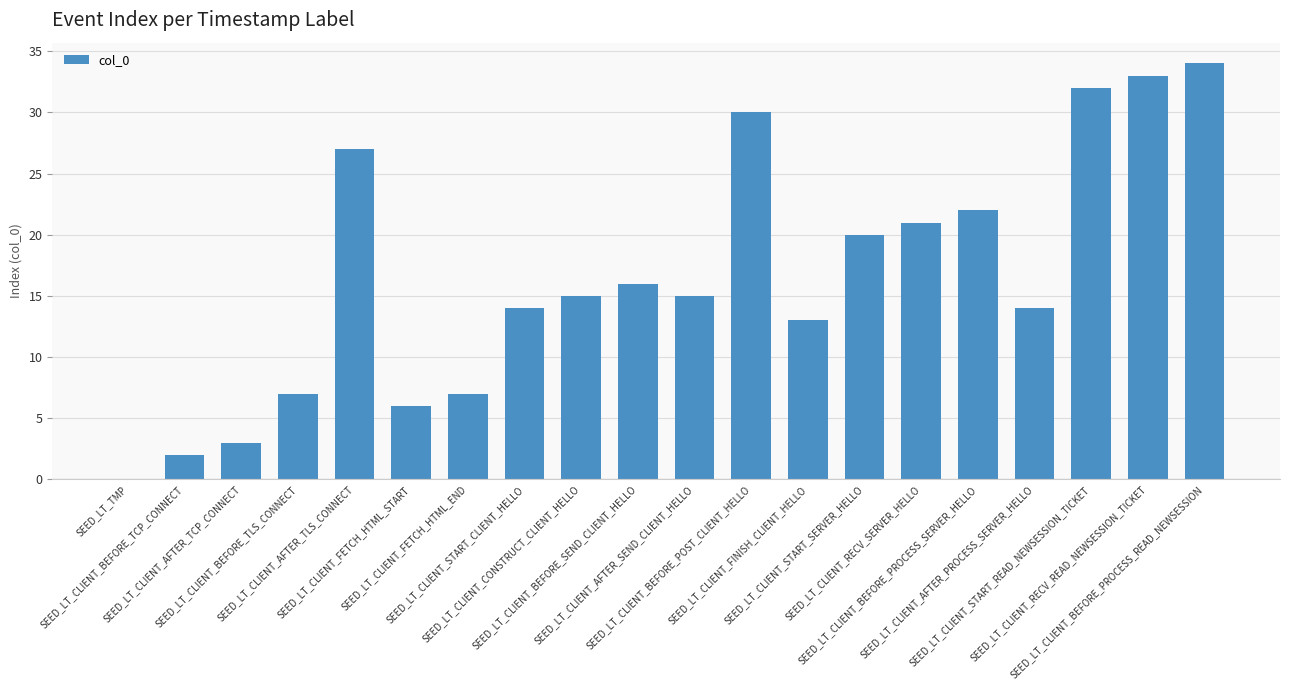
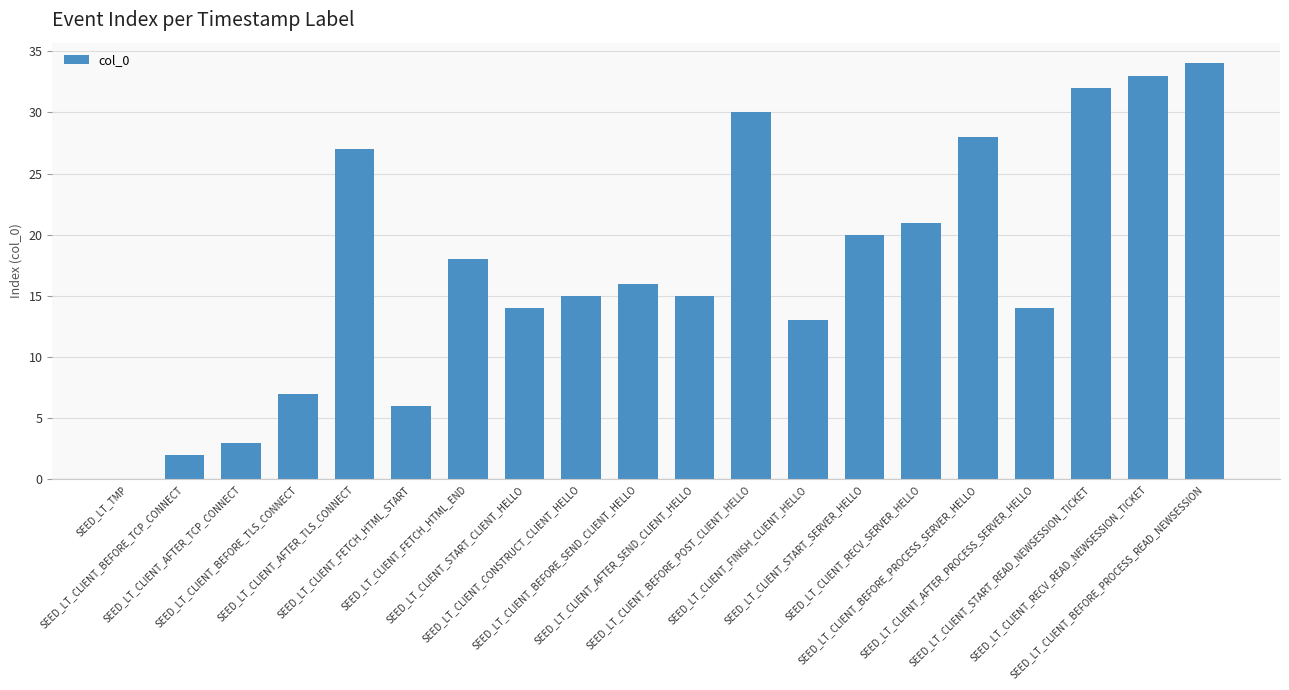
SEED_LT_CLIENT_FETCH_HTML_END: 7 -> 18
SEED_LT_CLIENT_BEFORE_PROCESS_SERVER_HELLO: 22 -> 28
